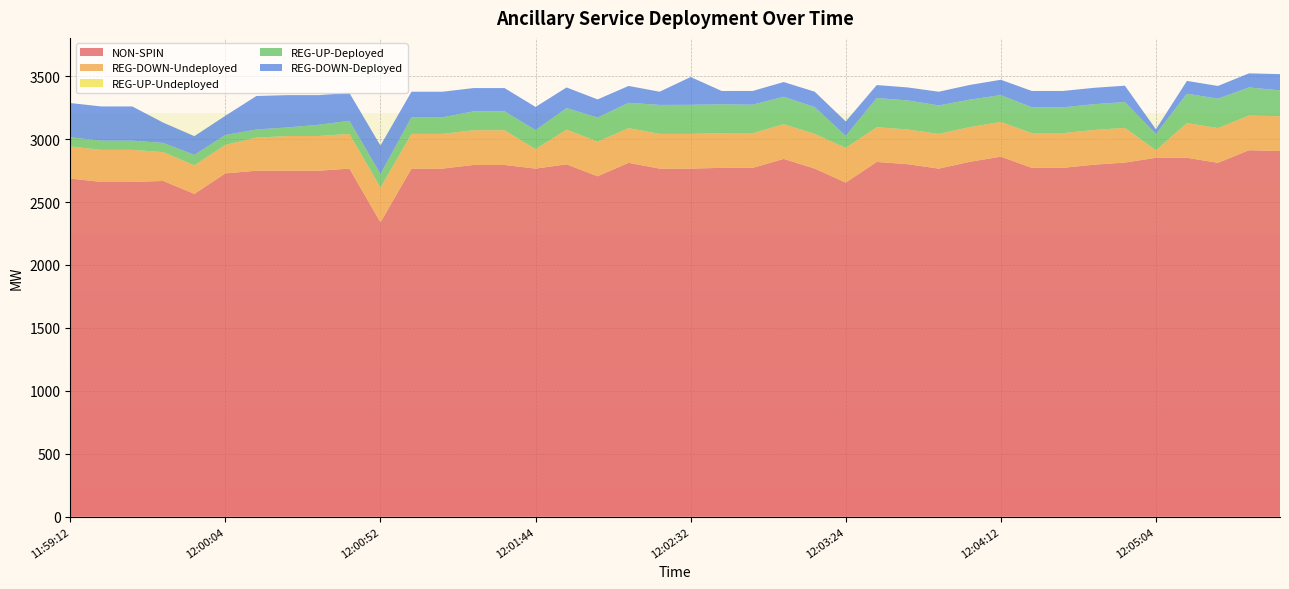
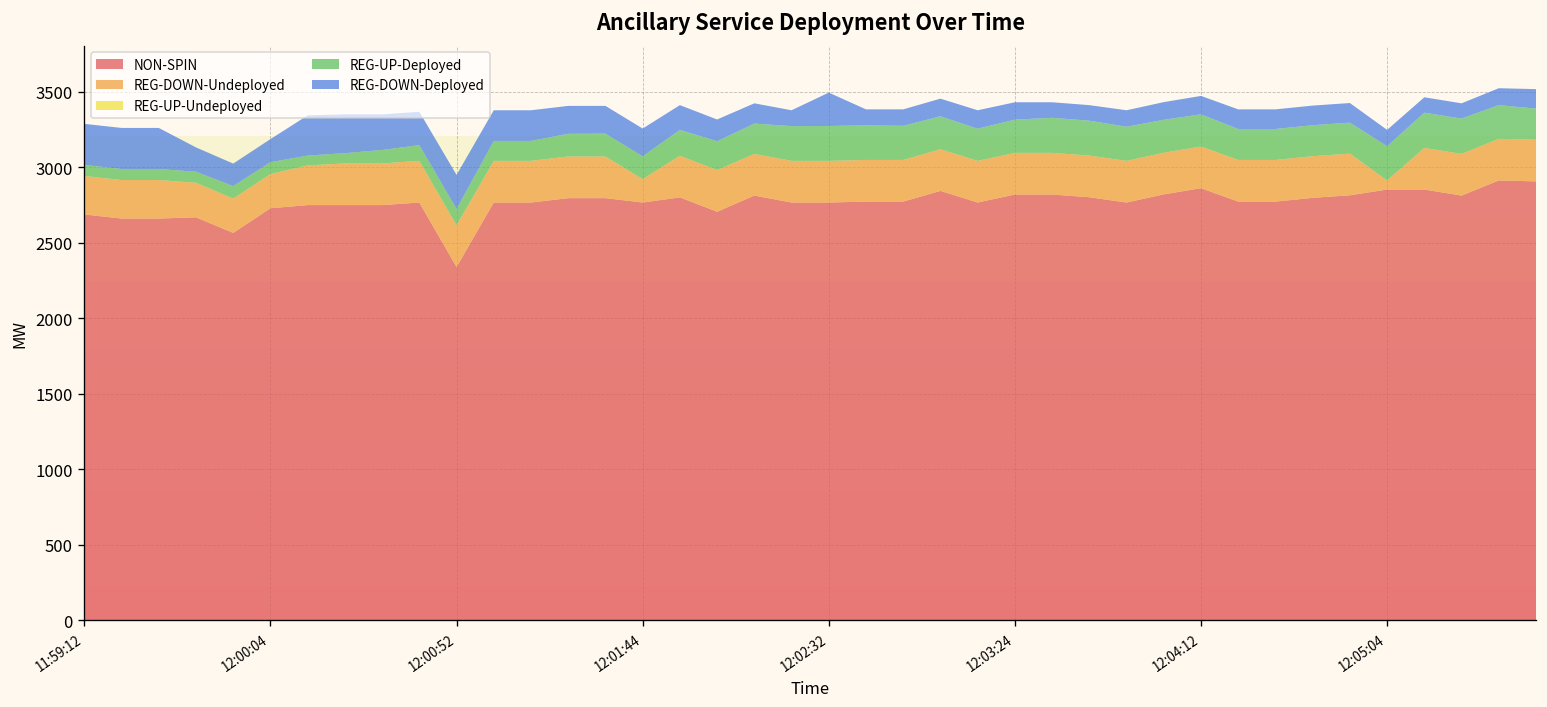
NON-SPIN, 12:03:24: 2660 -> 2820
REG-UP-Deployed, 12:03:24: 100 -> 220
REG-UP-Deployed, 12:05:04: 130 -> 230
REG-DOWN-Deployed, 12:05:04: 40 -> 110
